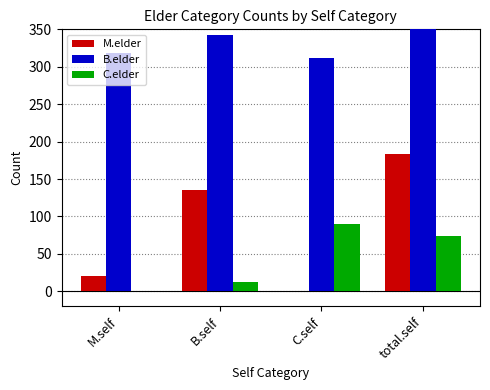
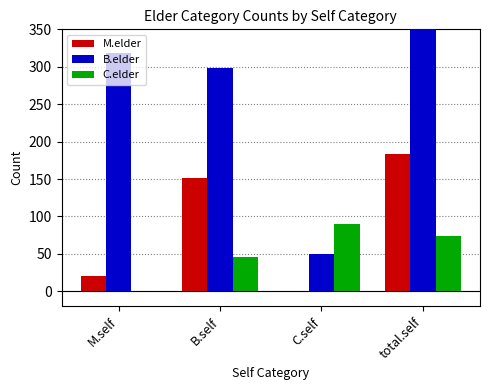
M.elder, B.self: 140 -> 150
B.elder, B.self: 340 -> 300
C.elder, B.self: 10 -> 50
B.elder, C.self: 310 -> 50
